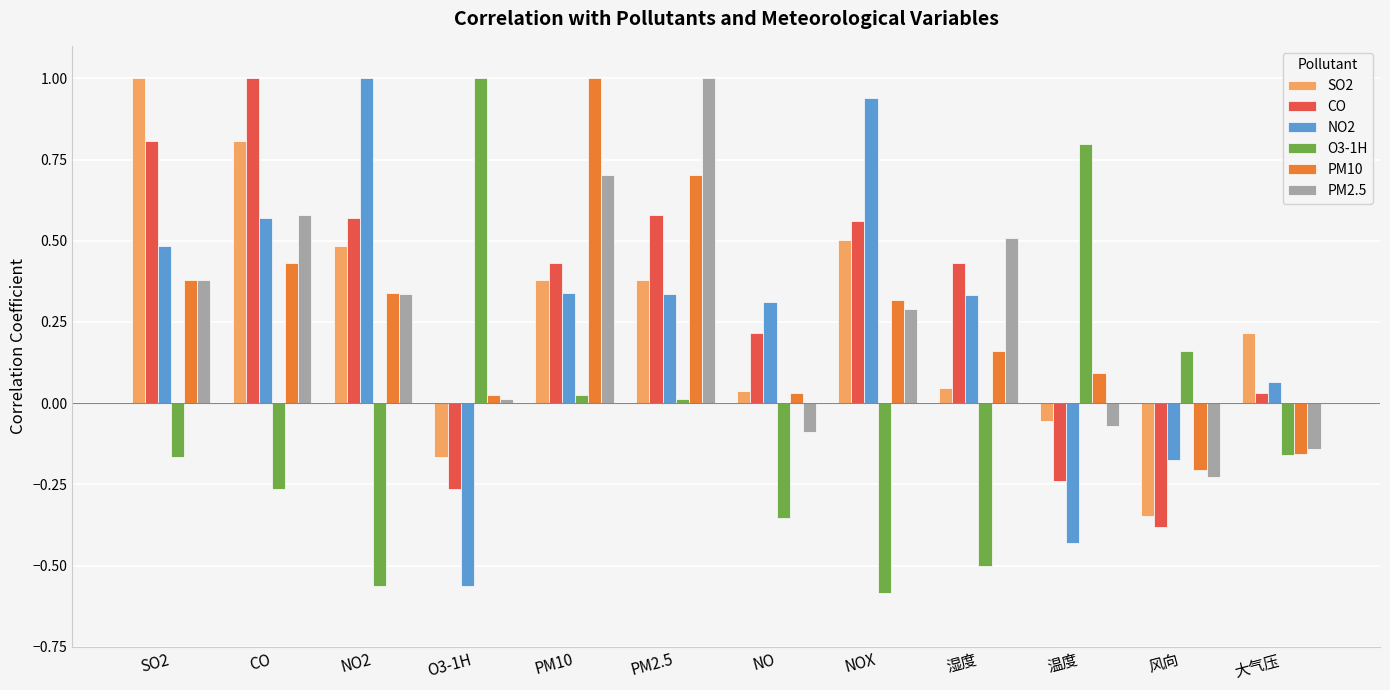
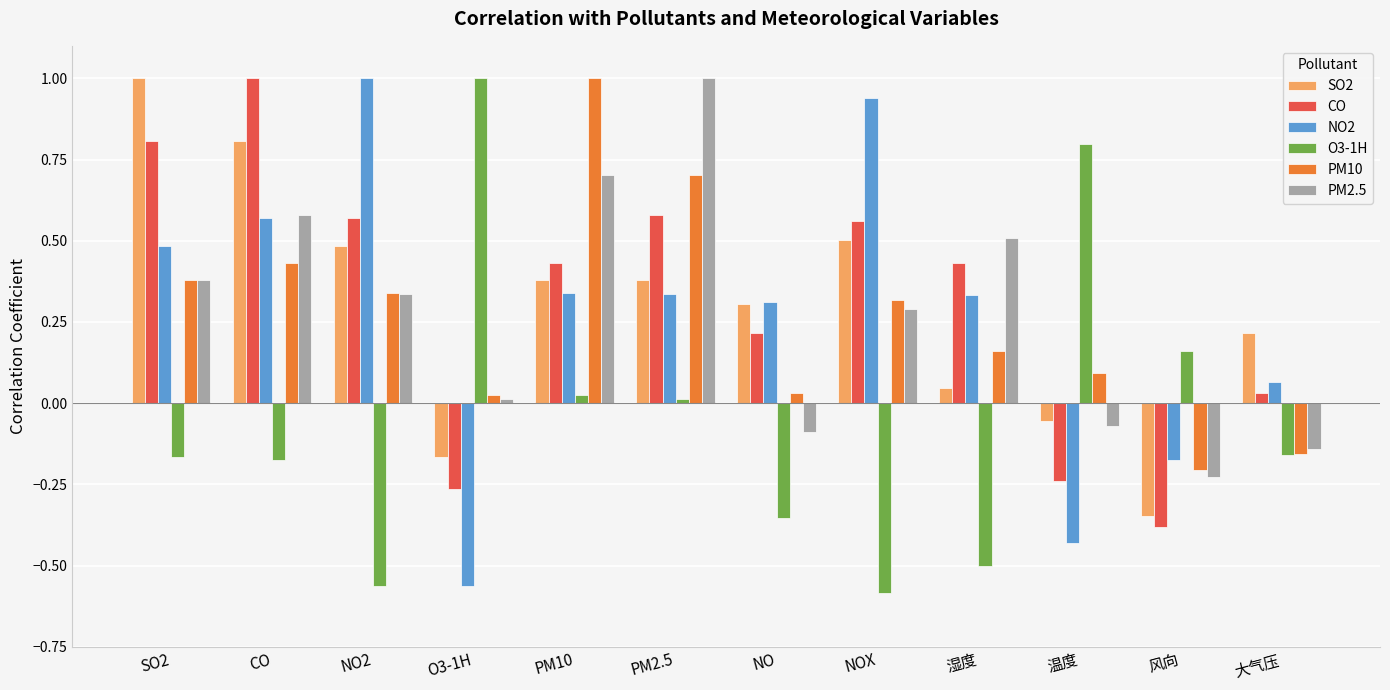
O3-1H, CO: -0.26 -> -0.17
SO2, NO: 0.04 -> 0.31
